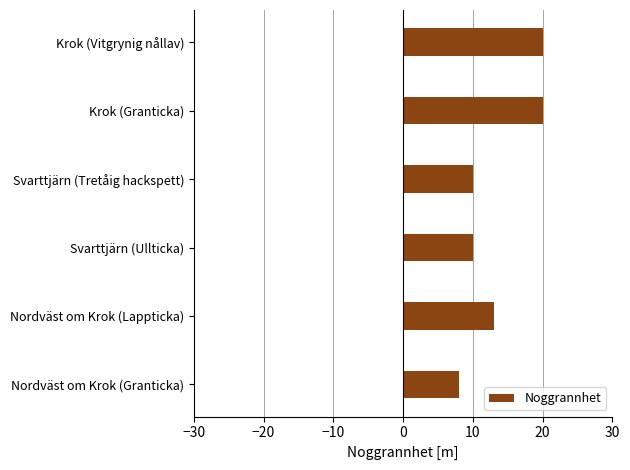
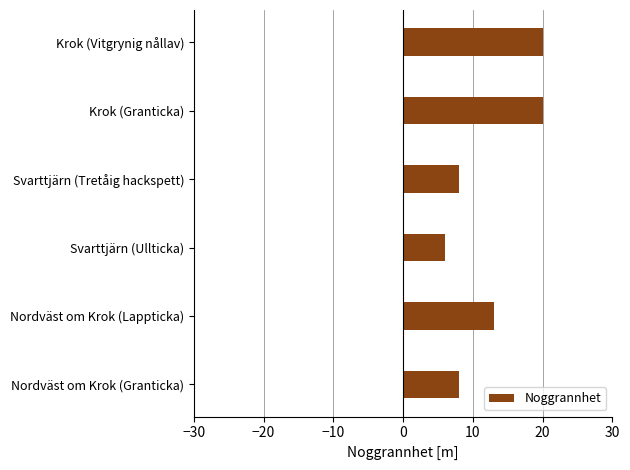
Svarttjärn (Tretåig hackspett): 10 -> 8
Svarttjärn (Ullticka): 10 -> 6
